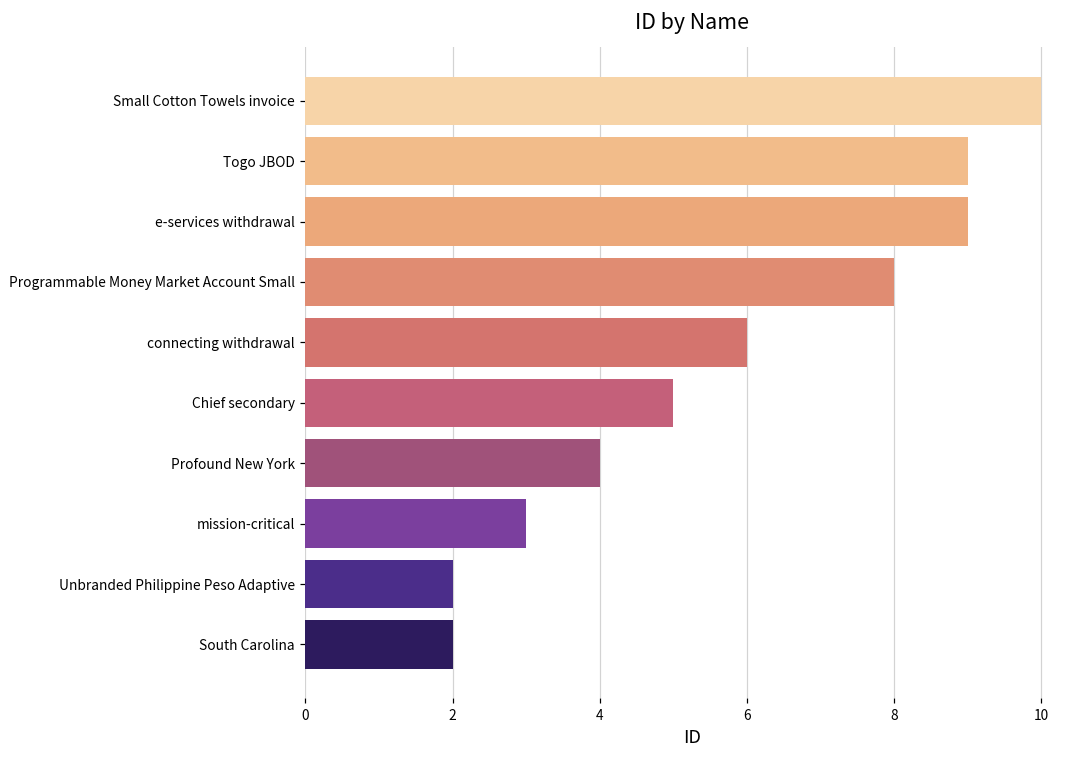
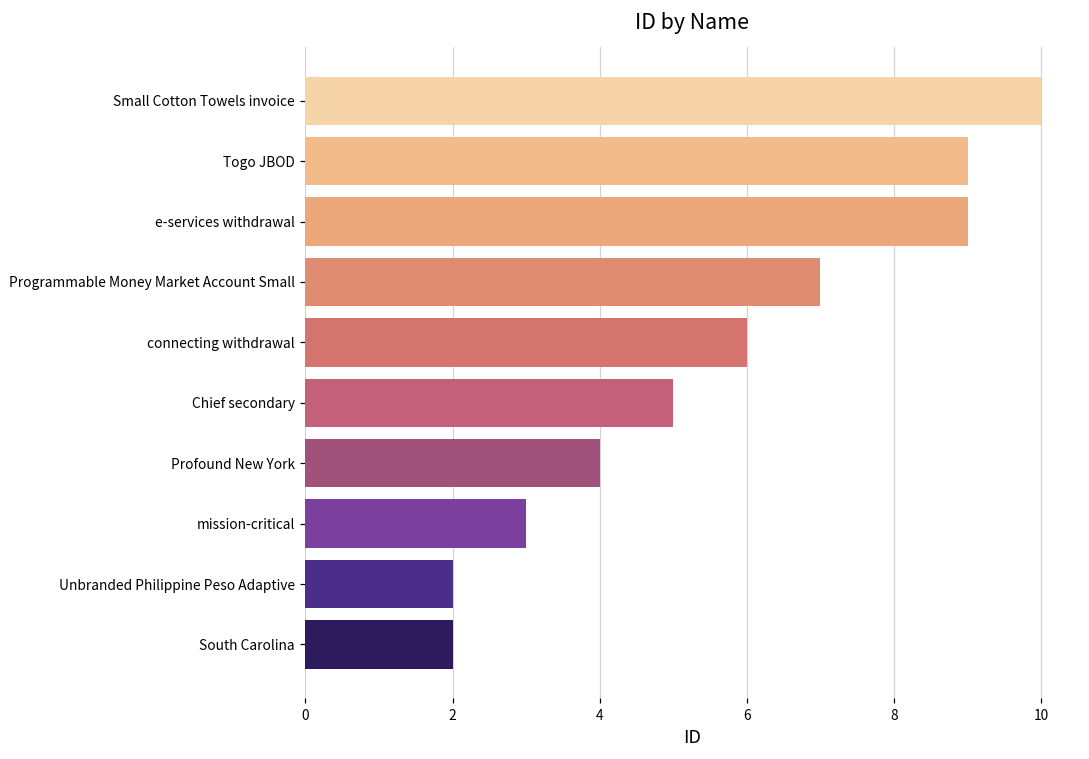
Programmable Money Market Account Small: 8 -> 7
